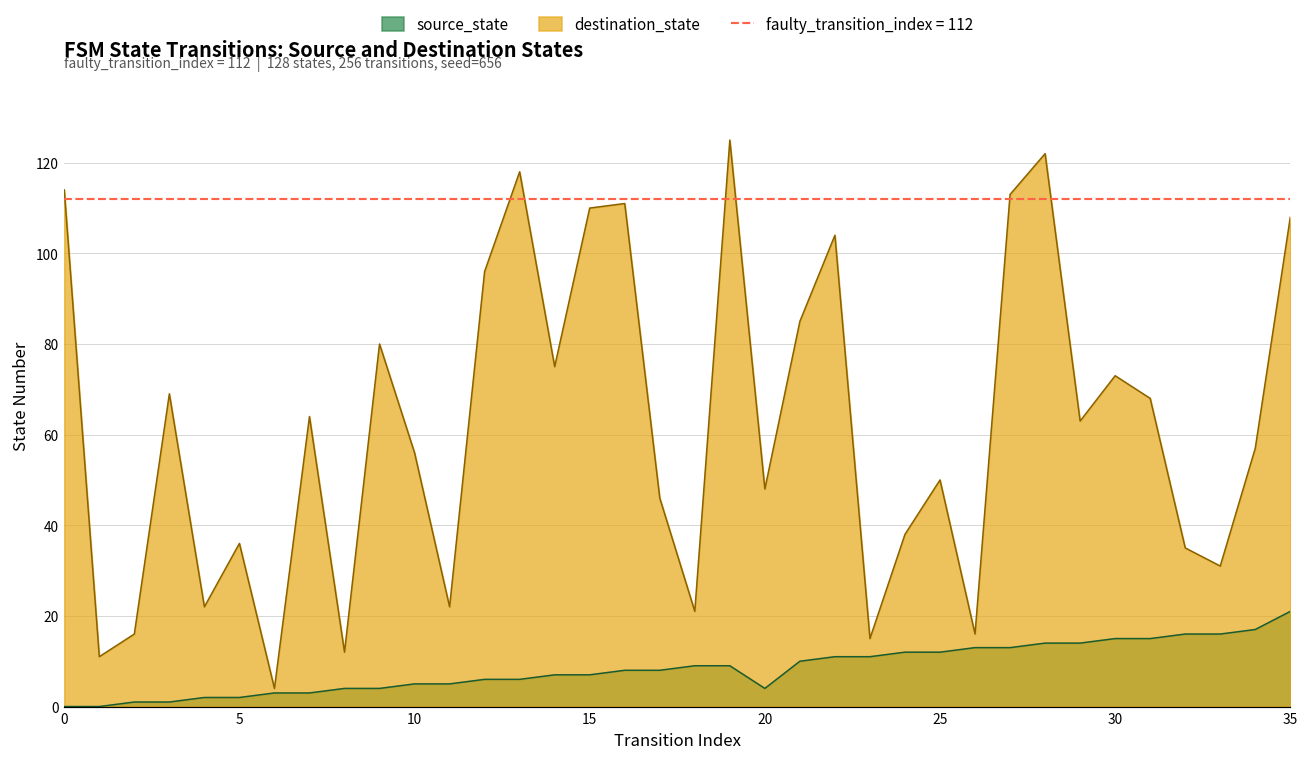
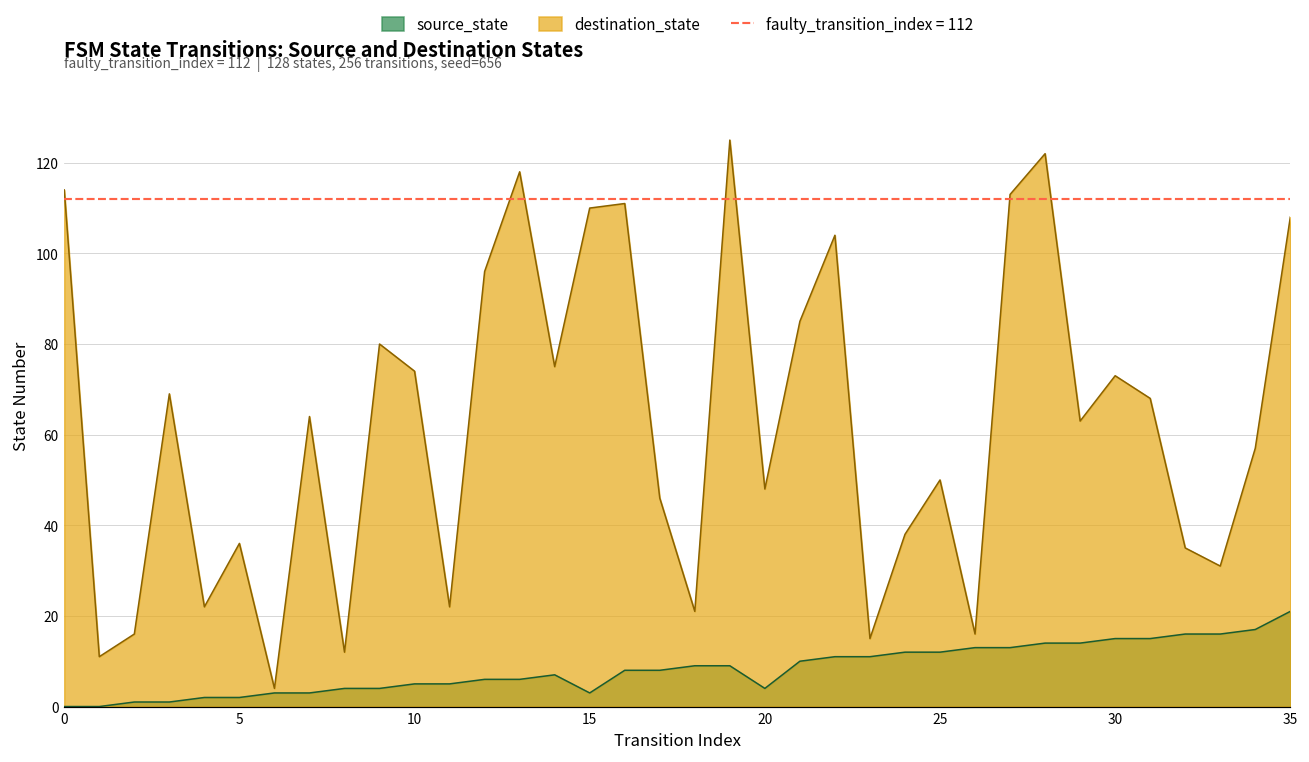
destination_state, 10: 56 -> 74
source_state, 15: 7 -> 3
